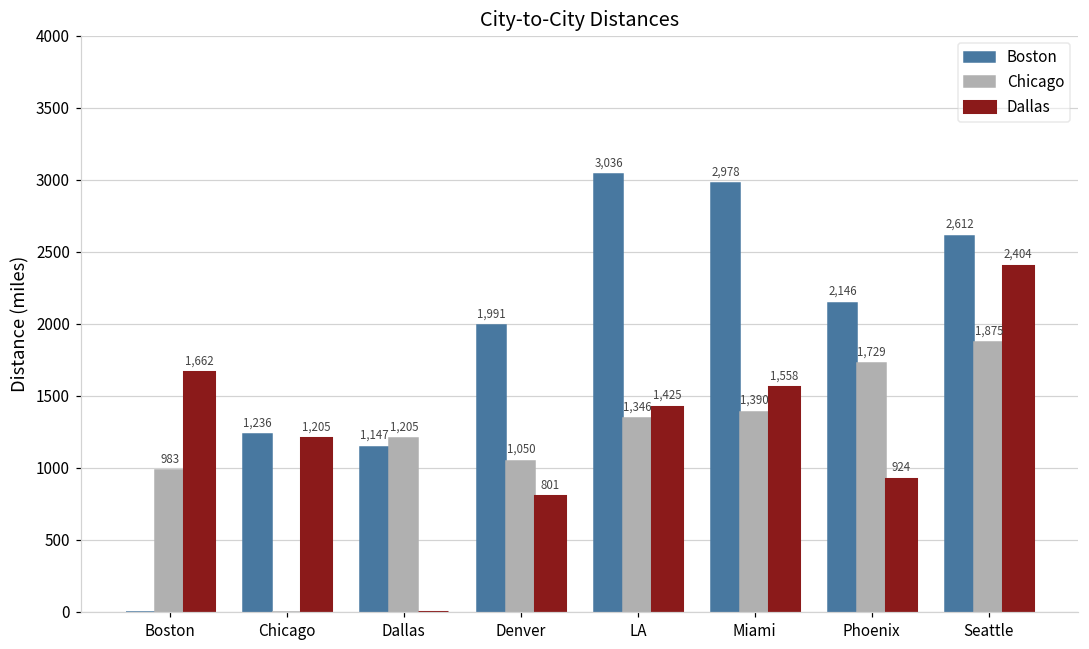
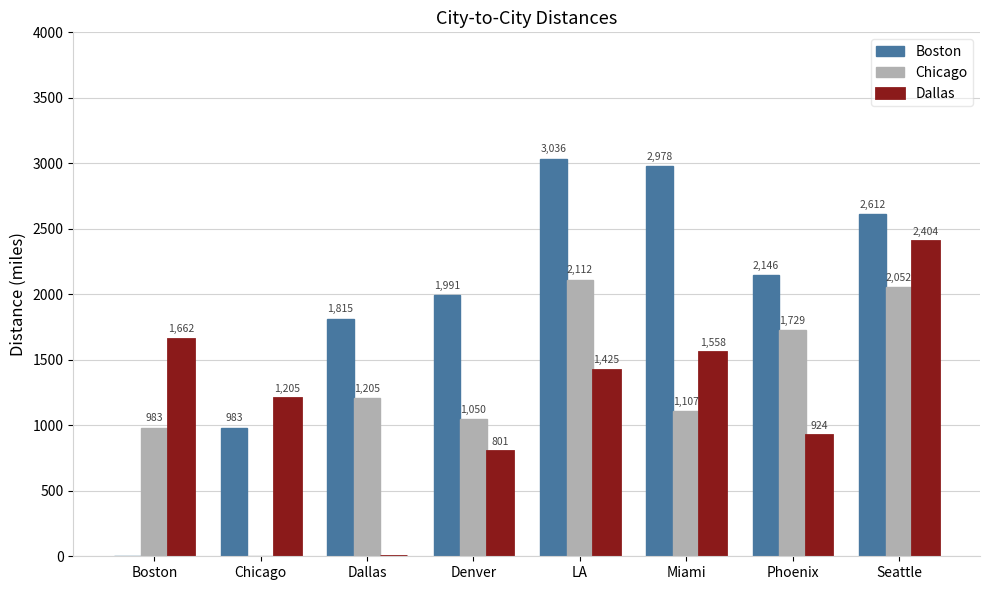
Boston, Chicago: 1,236 -> 983
Boston, Dallas: 1,147 -> 1,815
Chicago, LA: 1,346 -> 2,112
Chicago, Miami: 1,390 -> 1,107
Chicago, Seattle: 1,875 -> 2,052
